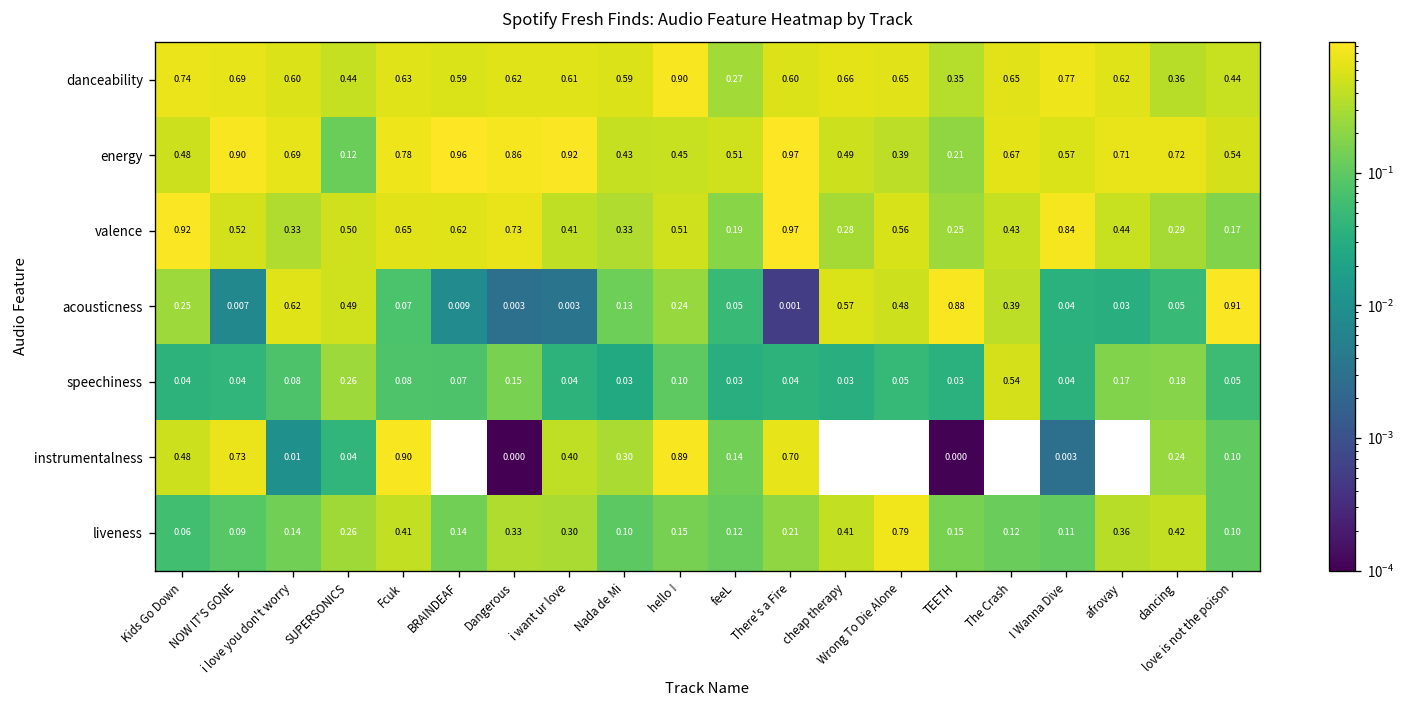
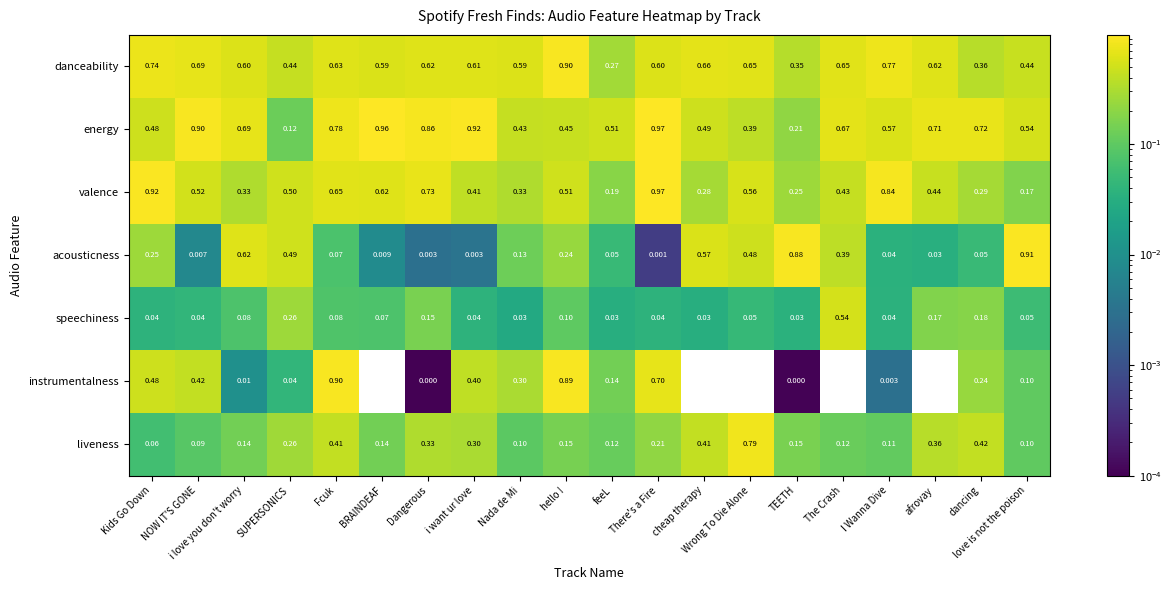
instrumentalness, NOW IT'S GONE: 0.73 -> 0.42
